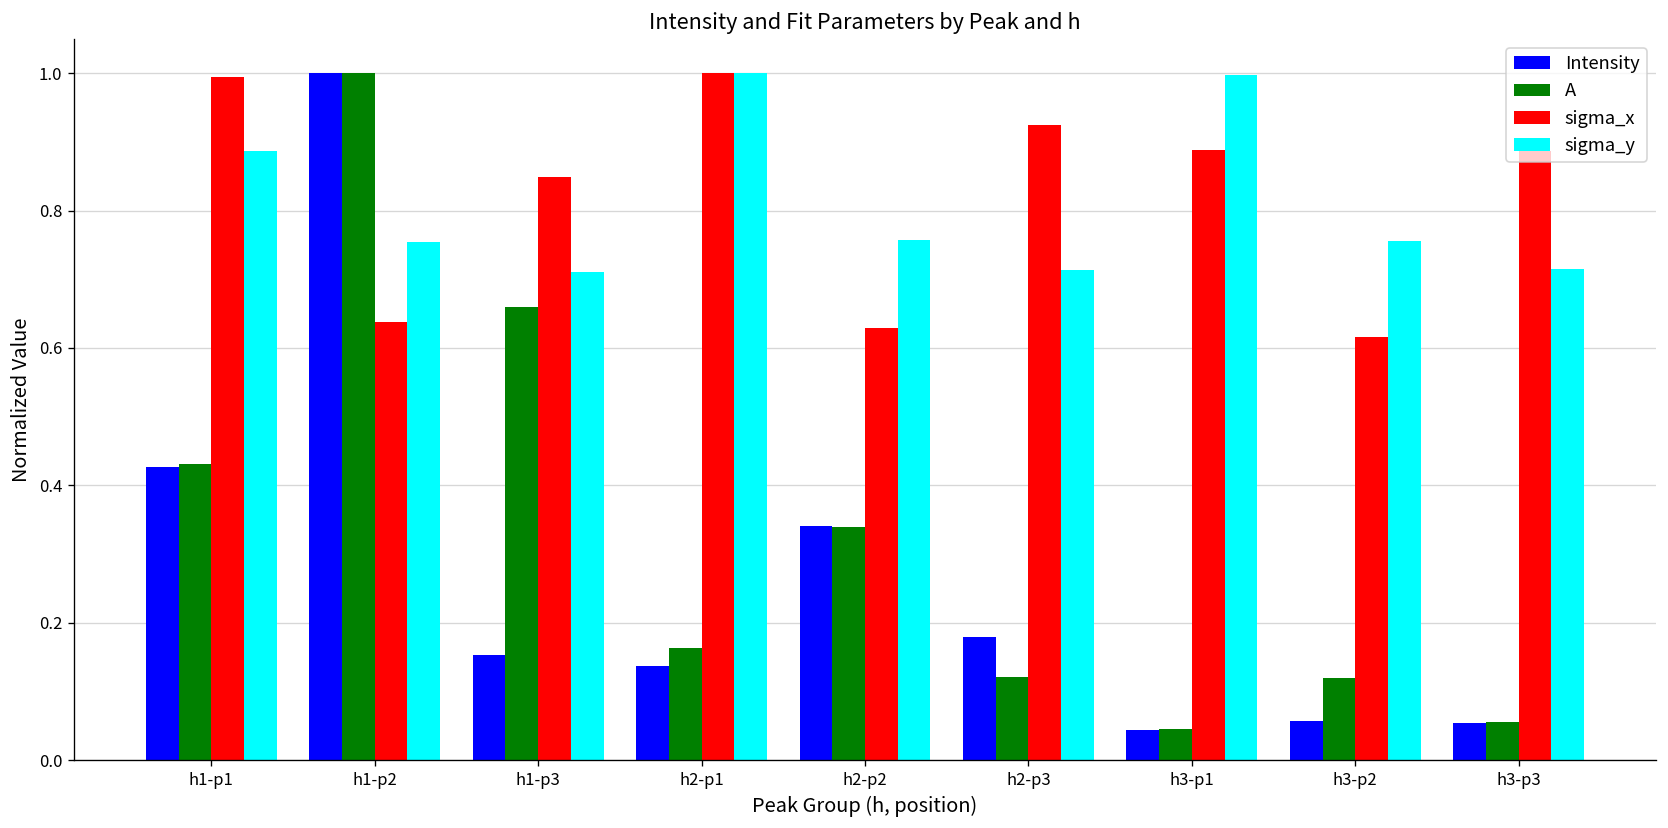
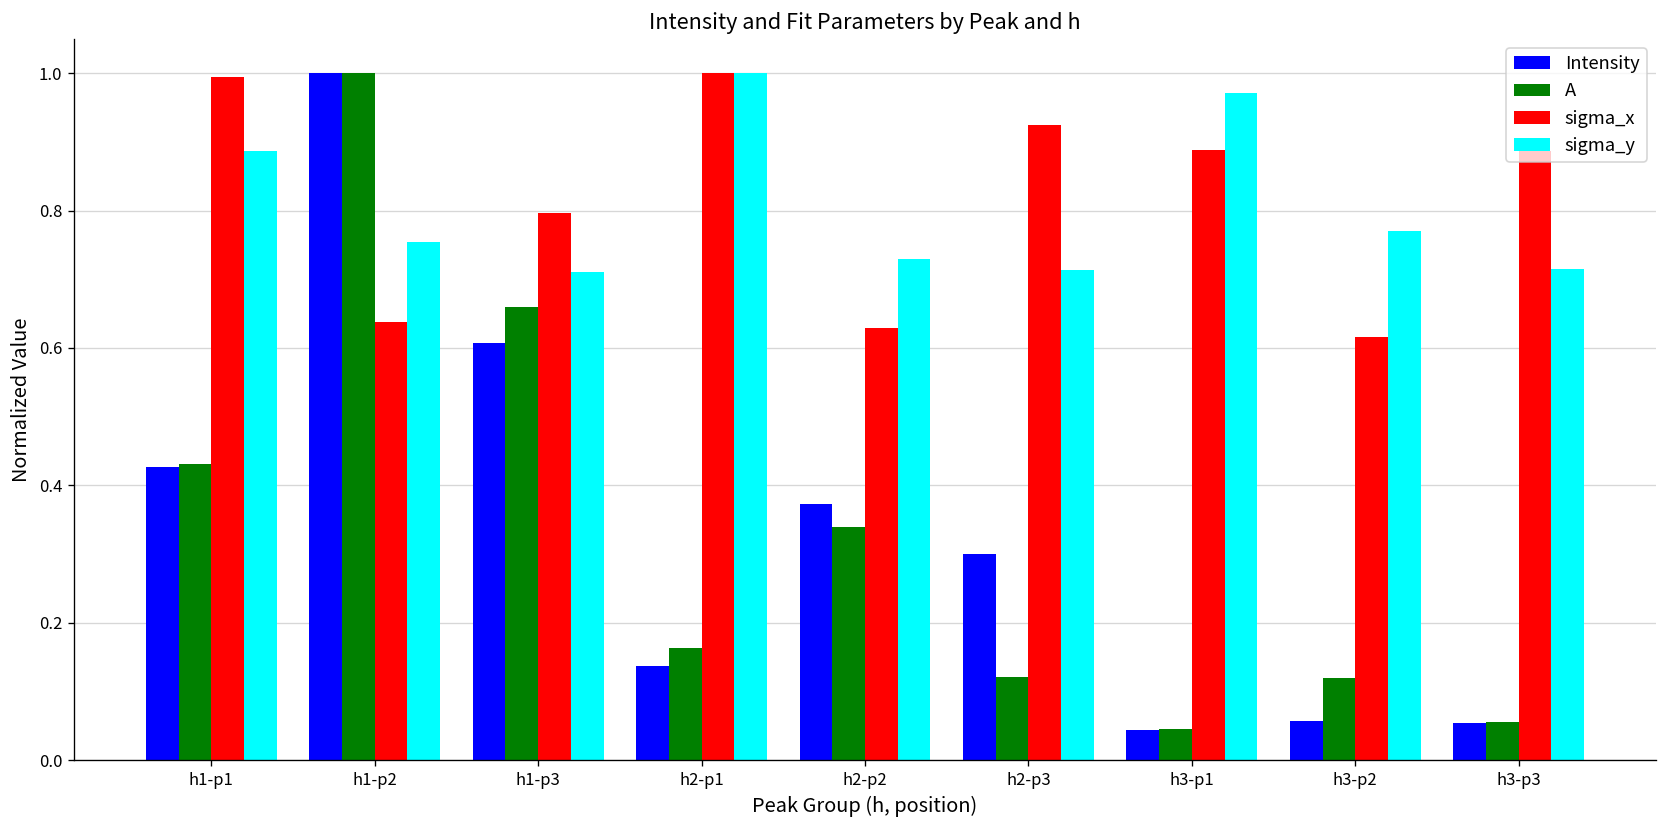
Intensity, h1-p3: 0.15 -> 0.61
sigma_x, h1-p3: 0.85 -> 0.80
Intensity, h2-p2: 0.34 -> 0.37
sigma_y, h2-p2: 0.76 -> 0.73
Intensity, h2-p3: 0.18 -> 0.30
sigma_y, h3-p1: 1.00 -> 0.97
sigma_y, h3-p2: 0.76 -> 0.77
